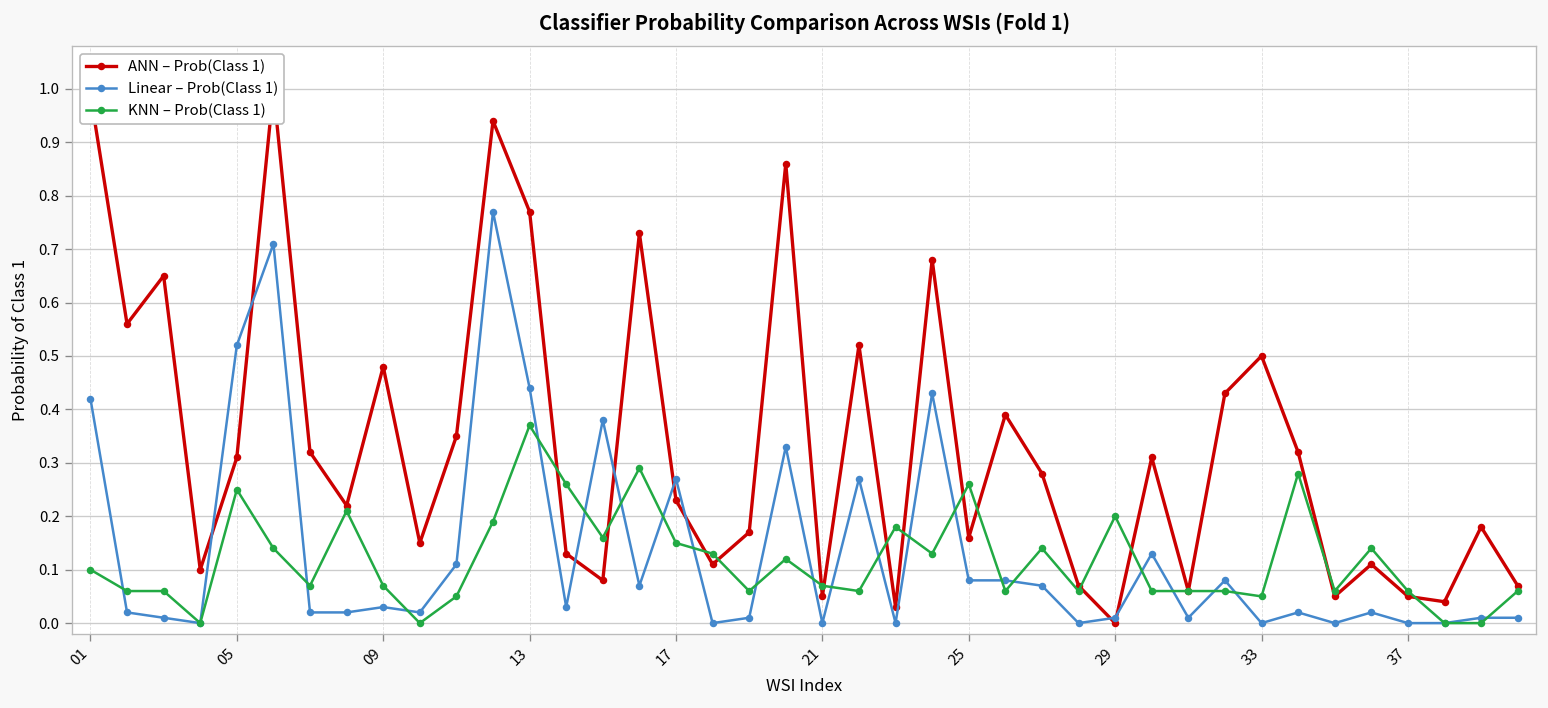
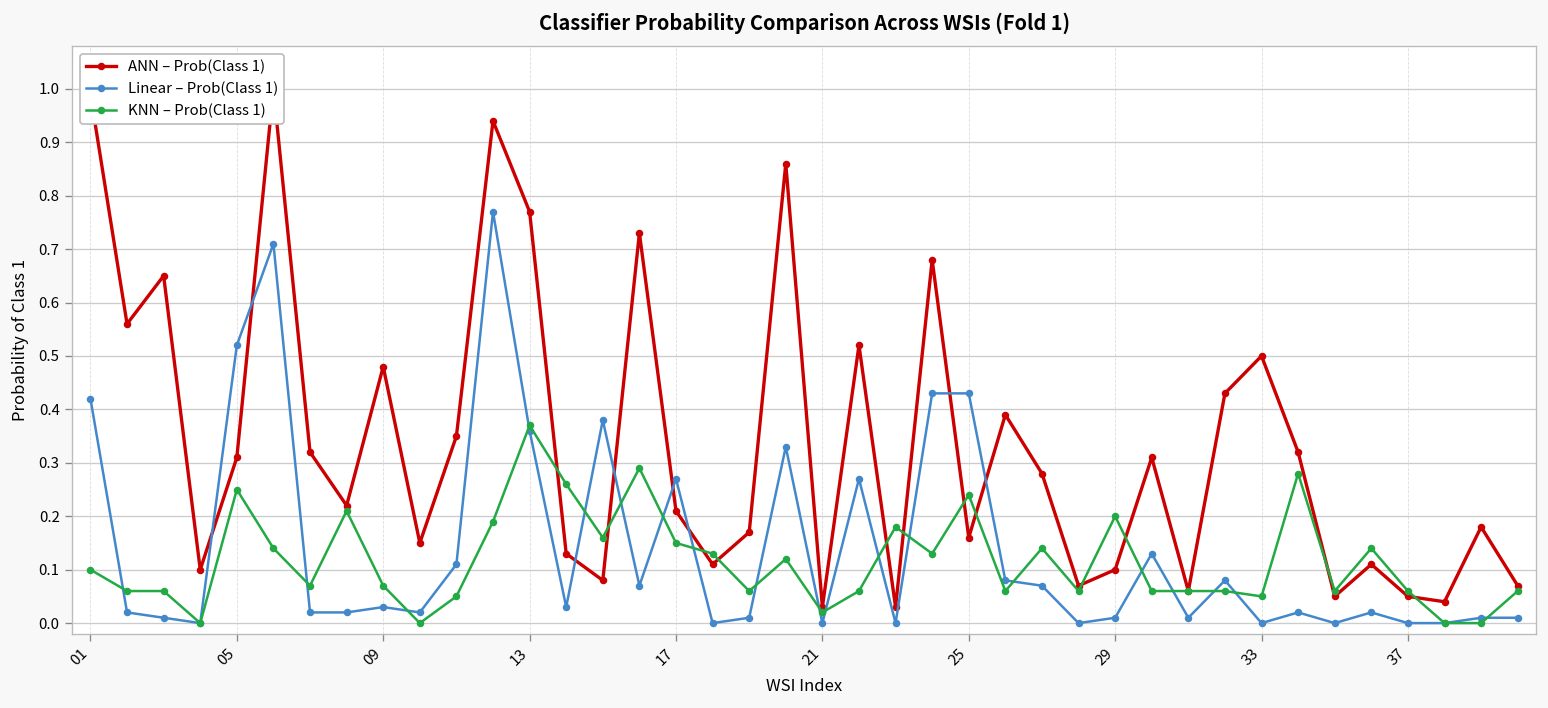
Linear – Prob(Class 1), 13: 0.44 -> 0.36
ANN – Prob(Class 1), 17: 0.23 -> 0.21
ANN – Prob(Class 1), 21: 0.05 -> 0.03
KNN – Prob(Class 1), 21: 0.07 -> 0.02
Linear – Prob(Class 1), 25: 0.08 -> 0.43
KNN – Prob(Class 1), 25: 0.26 -> 0.24
ANN – Prob(Class 1), 29: 0.0 -> 0.1
